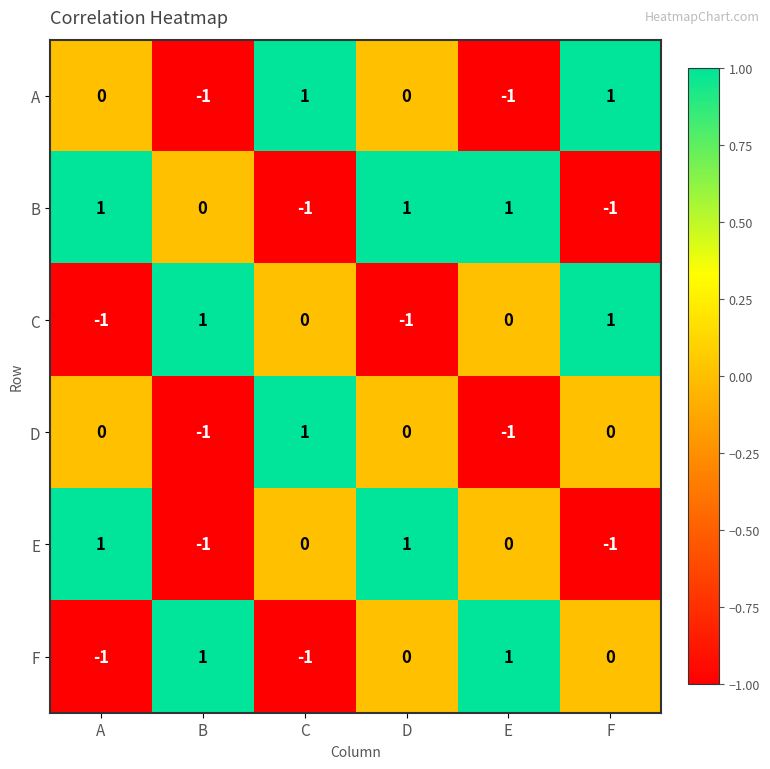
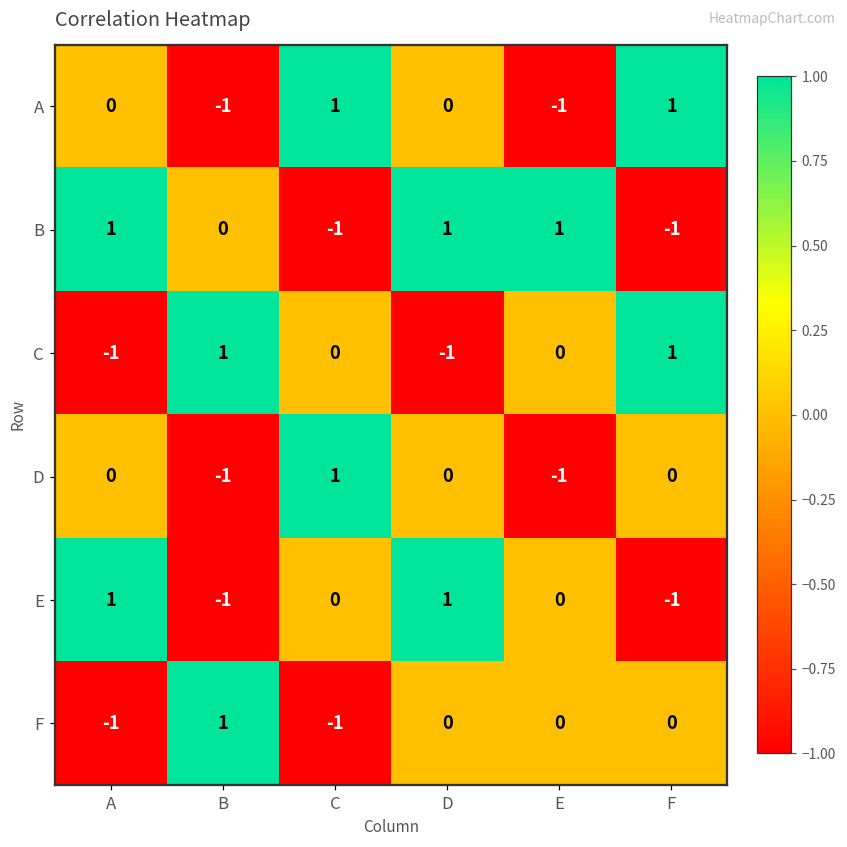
F, E: 1 -> 0
